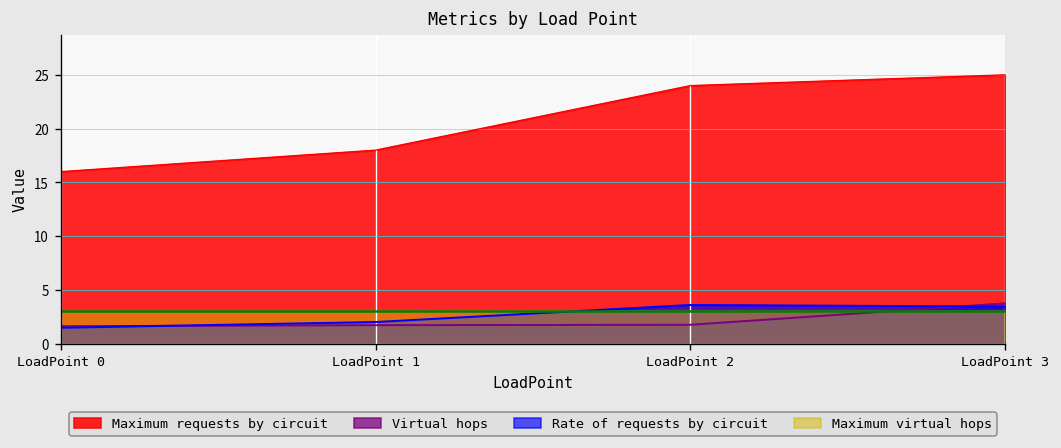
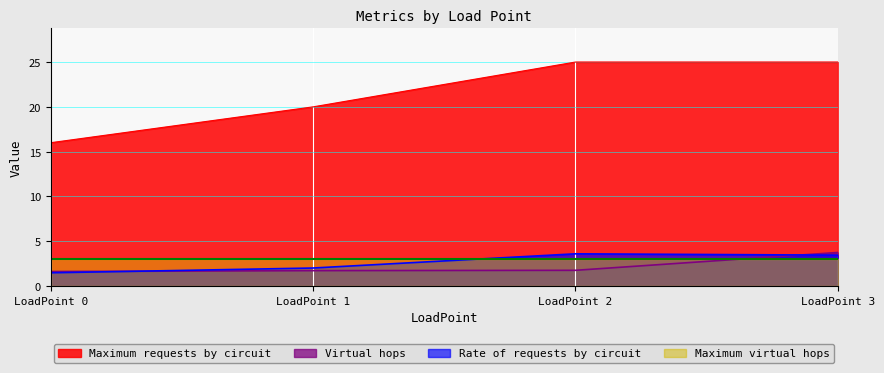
Maximum requests by circuit, LoadPoint 1: 18 -> 20
Maximum requests by circuit, LoadPoint 2: 24 -> 25
